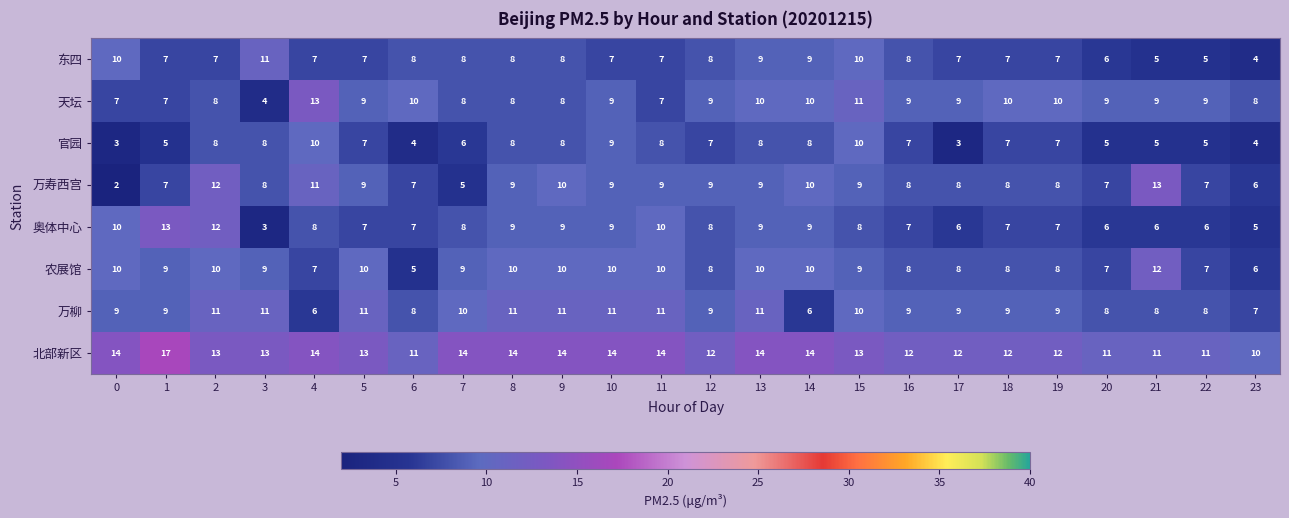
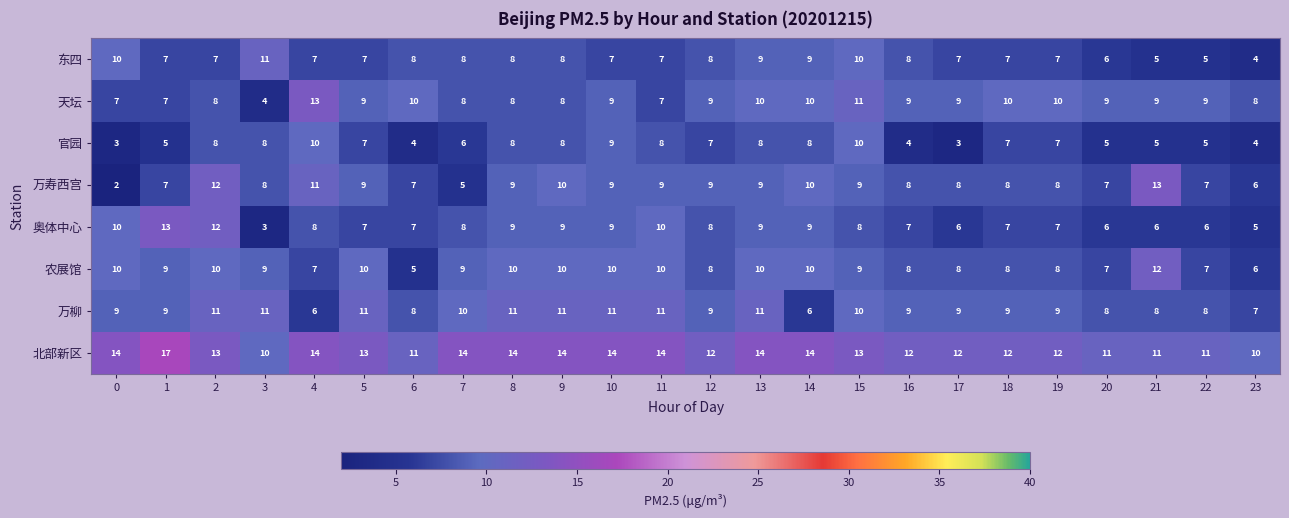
官园, 16: 7 -> 4
北部新区, 3: 13 -> 10
